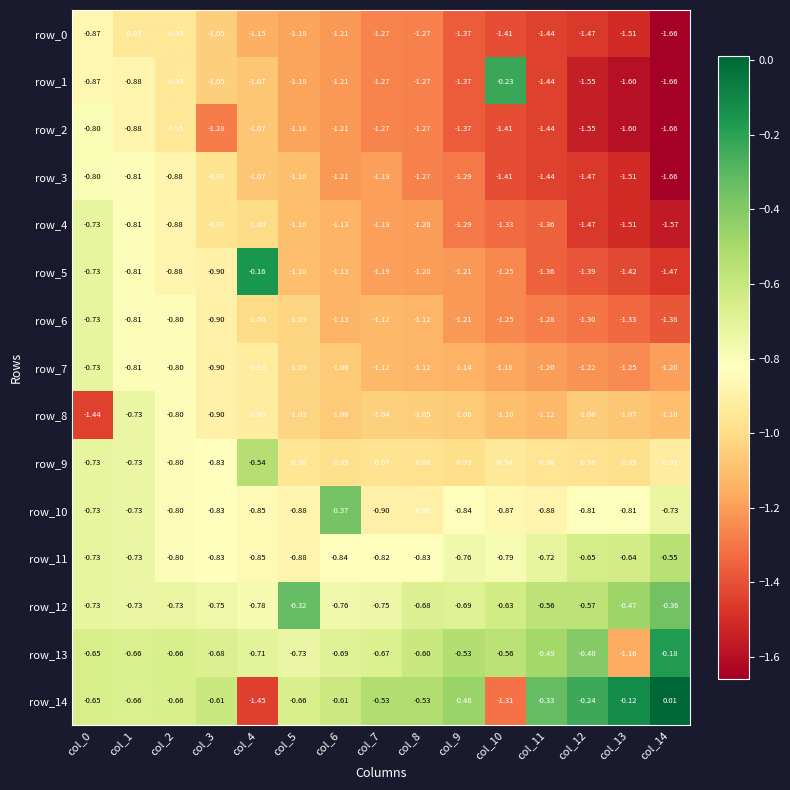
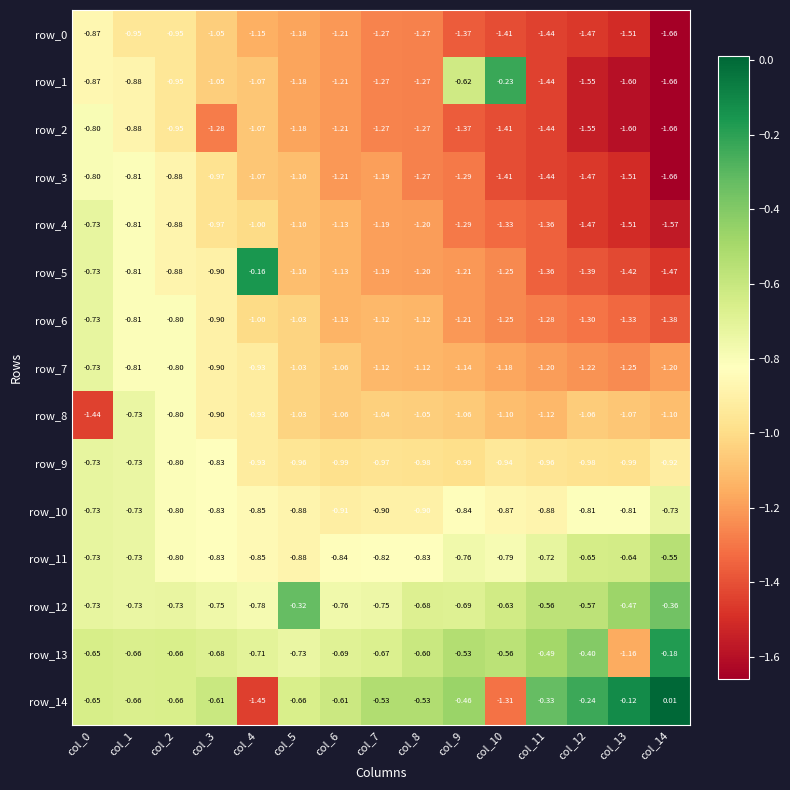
row_1, col_9: -1.37 -> -0.62
row_9, col_4: -0.54 -> -0.93
row_10, col_6: -0.37 -> -0.91
